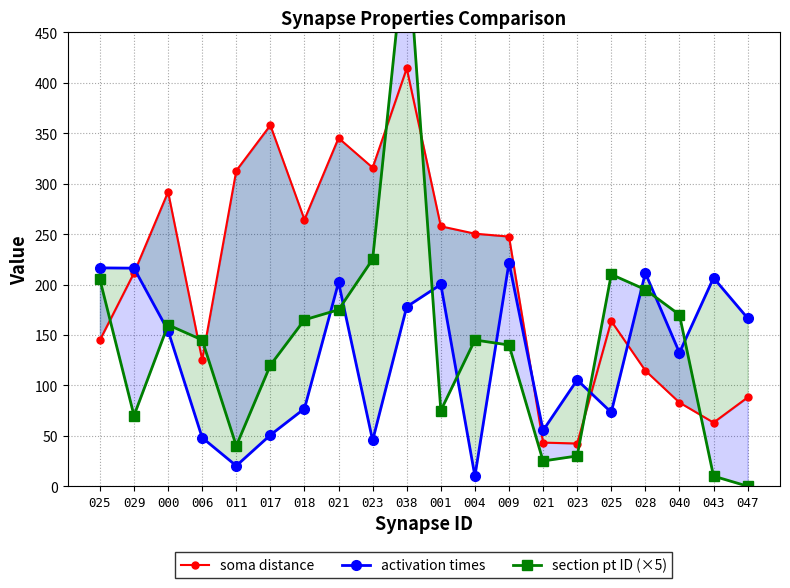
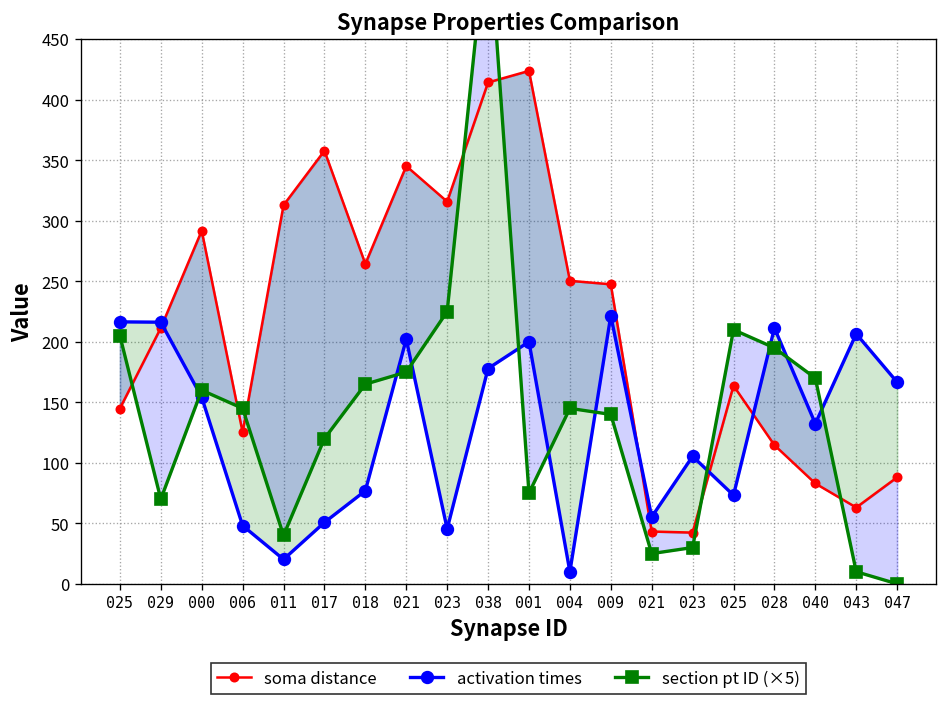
soma distance, 001: 258 -> 424
